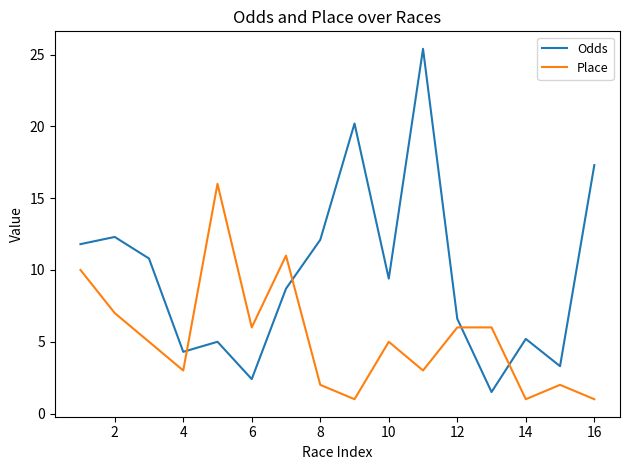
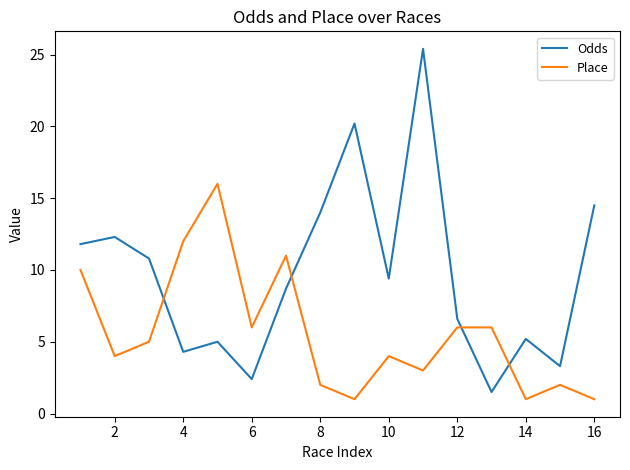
Place, 2: 7 -> 4
Place, 4: 3 -> 12
Odds, 8: 12.1 -> 14.0
Place, 10: 5 -> 4
Odds, 16: 17.3 -> 14.5
